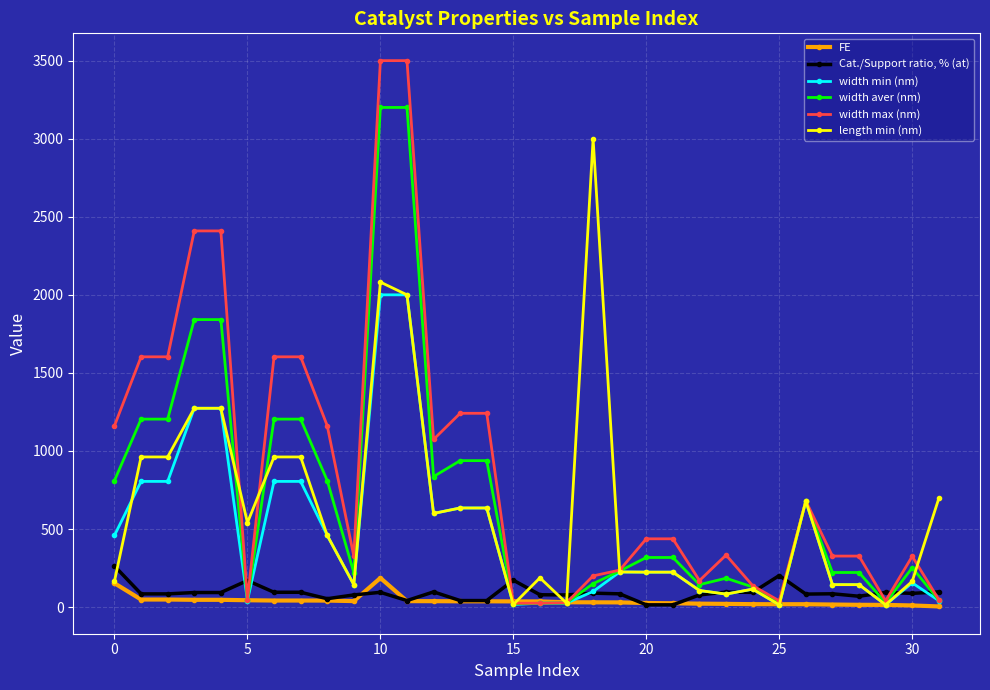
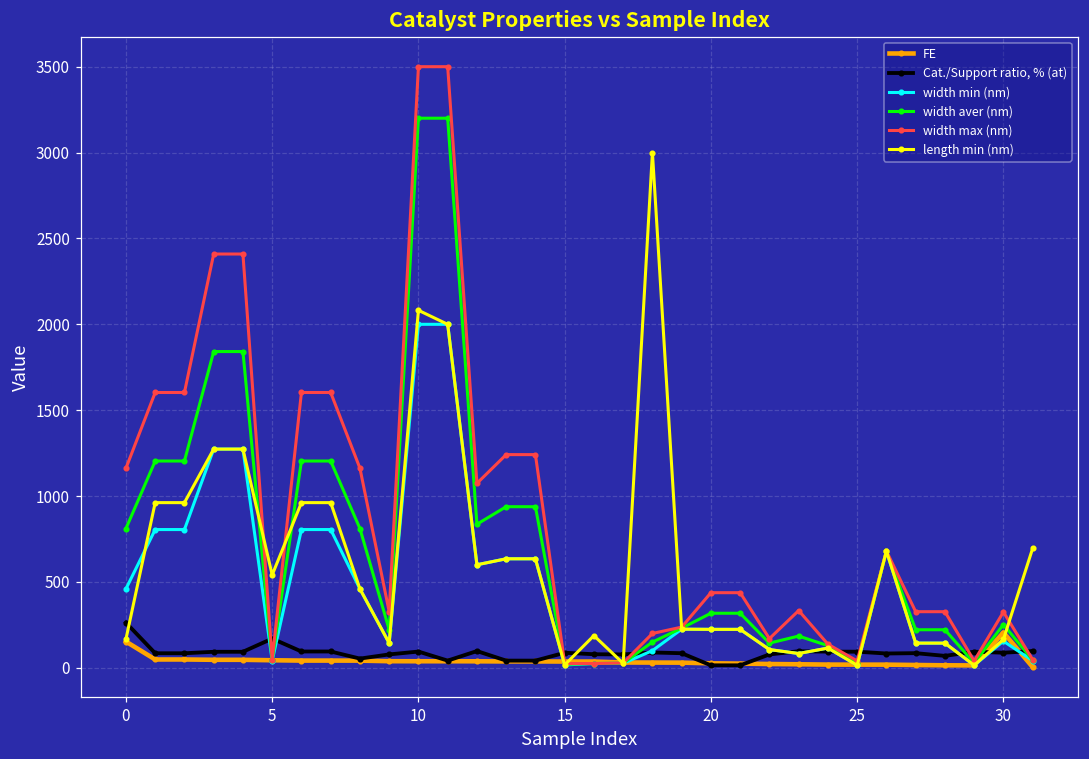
FE, 10: 190 -> 40
Cat./Support ratio, % (at), 15: 170 -> 90
Cat./Support ratio, % (at), 25: 200 -> 90
FE, 30: 10 -> 210
